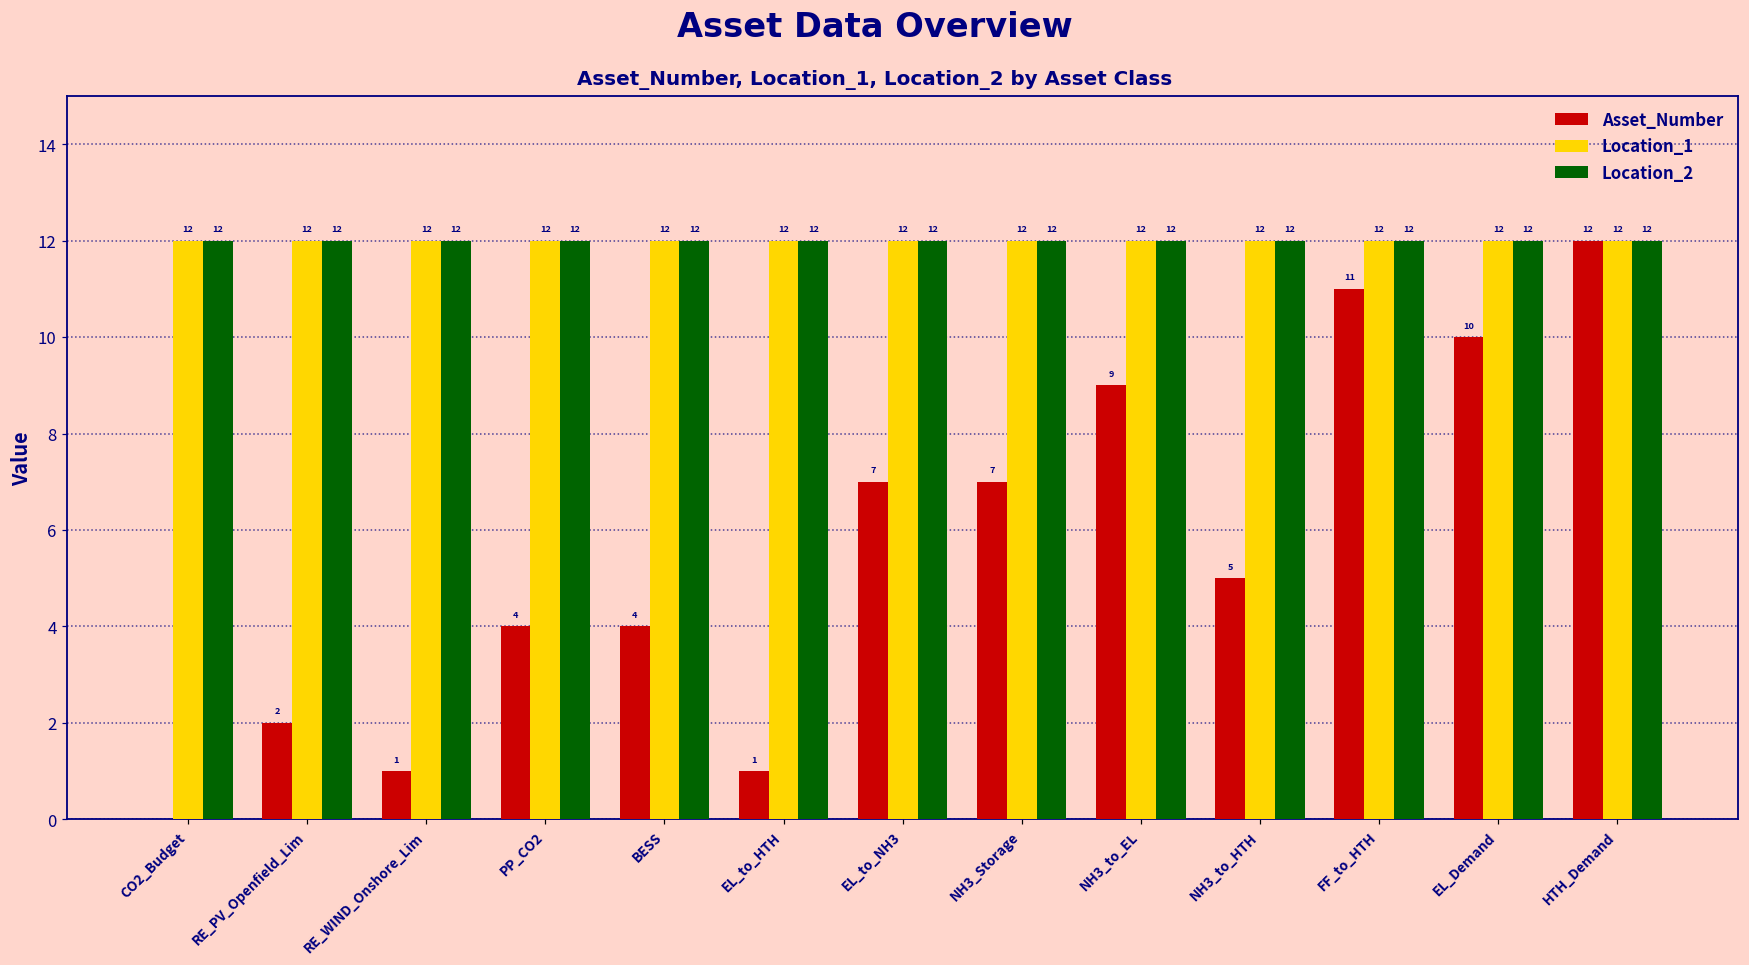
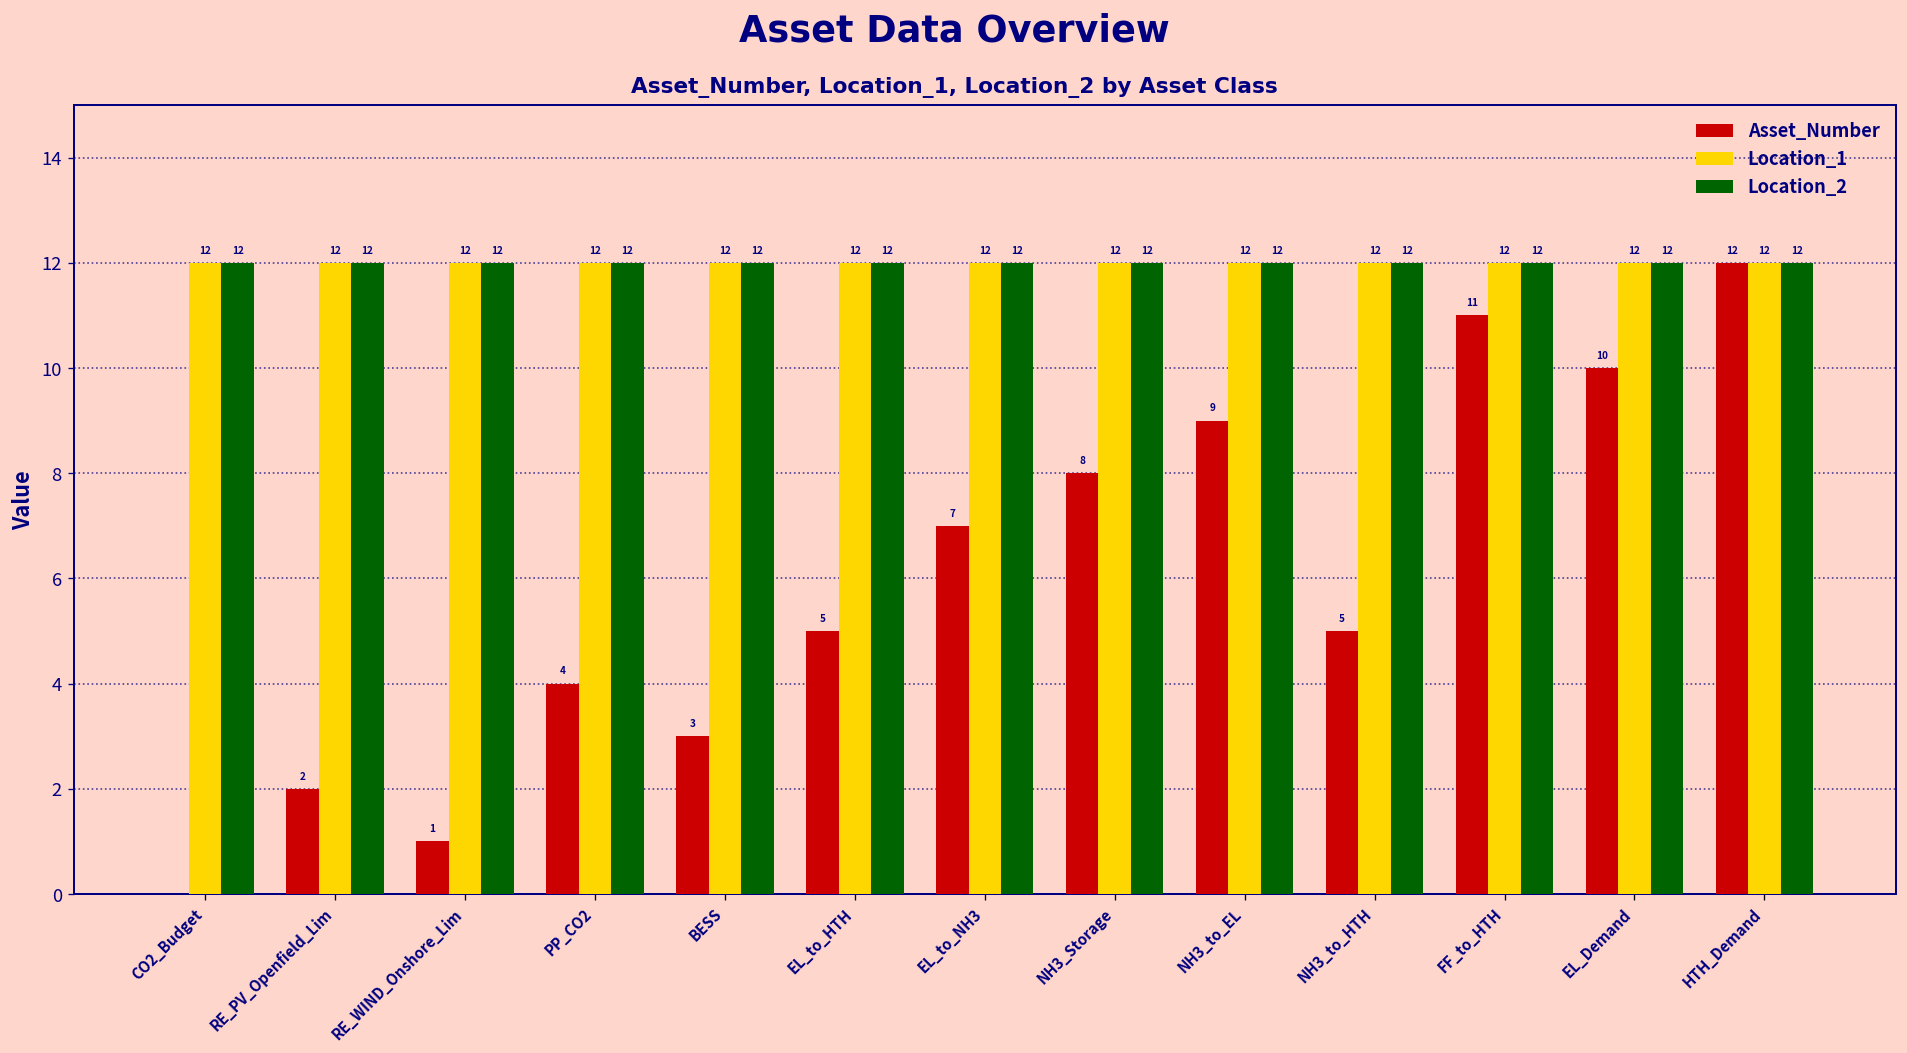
Asset_Number, BESS: 4 -> 3
Asset_Number, EL_to_HTH: 1 -> 5
Asset_Number, NH3_Storage: 7 -> 8
